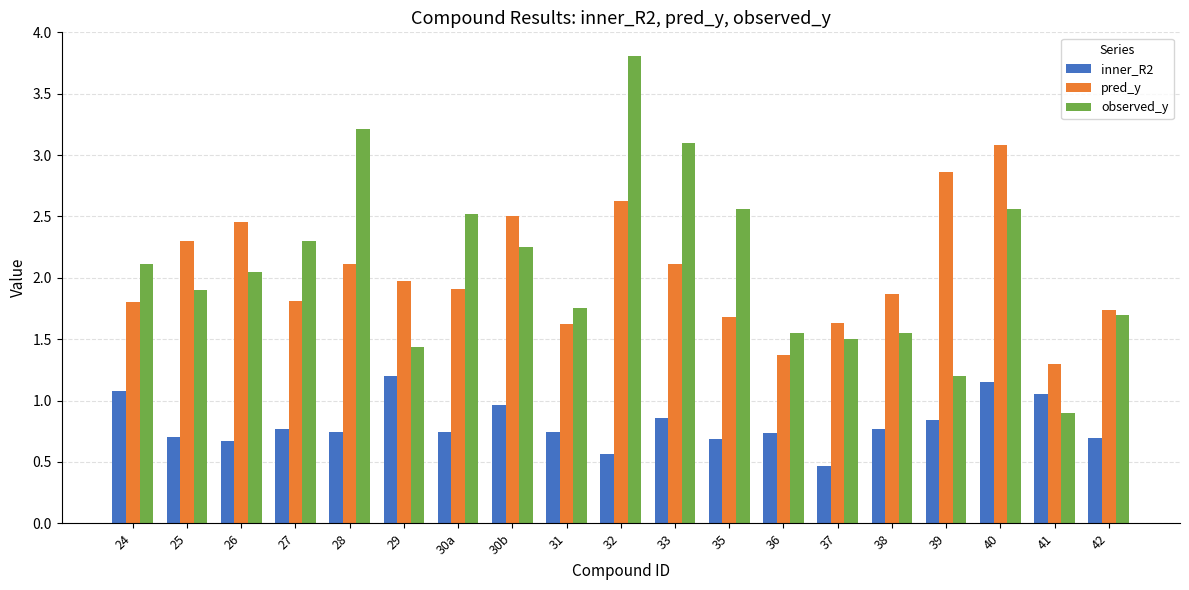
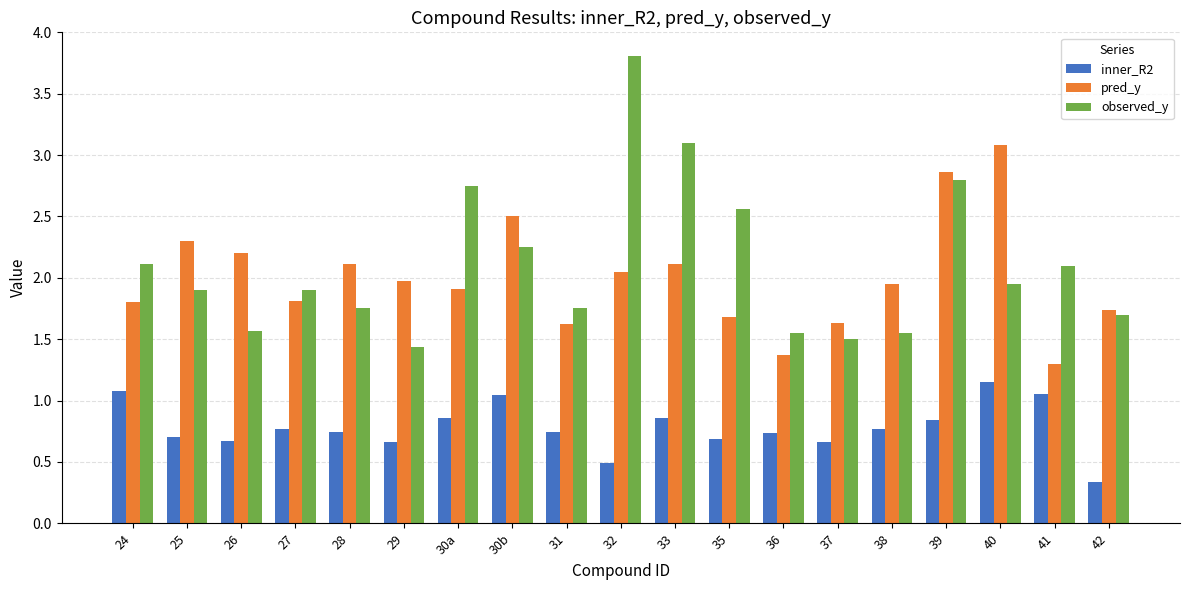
pred_y, 26: 2.45 -> 2.20
observed_y, 26: 2.05 -> 1.57
observed_y, 27: 2.3 -> 1.9
observed_y, 28: 3.21 -> 1.75
inner_R2, 29: 1.20 -> 0.67
inner_R2, 30a: 0.74 -> 0.86
observed_y, 30a: 2.52 -> 2.75
inner_R2, 30b: 0.96 -> 1.05
inner_R2, 32: 0.56 -> 0.49
pred_y, 32: 2.63 -> 2.05
inner_R2, 37: 0.47 -> 0.66
pred_y, 38: 1.87 -> 1.95
observed_y, 39: 1.2 -> 2.8
observed_y, 40: 2.56 -> 1.95
observed_y, 41: 0.9 -> 2.1
inner_R2, 42: 0.70 -> 0.33
